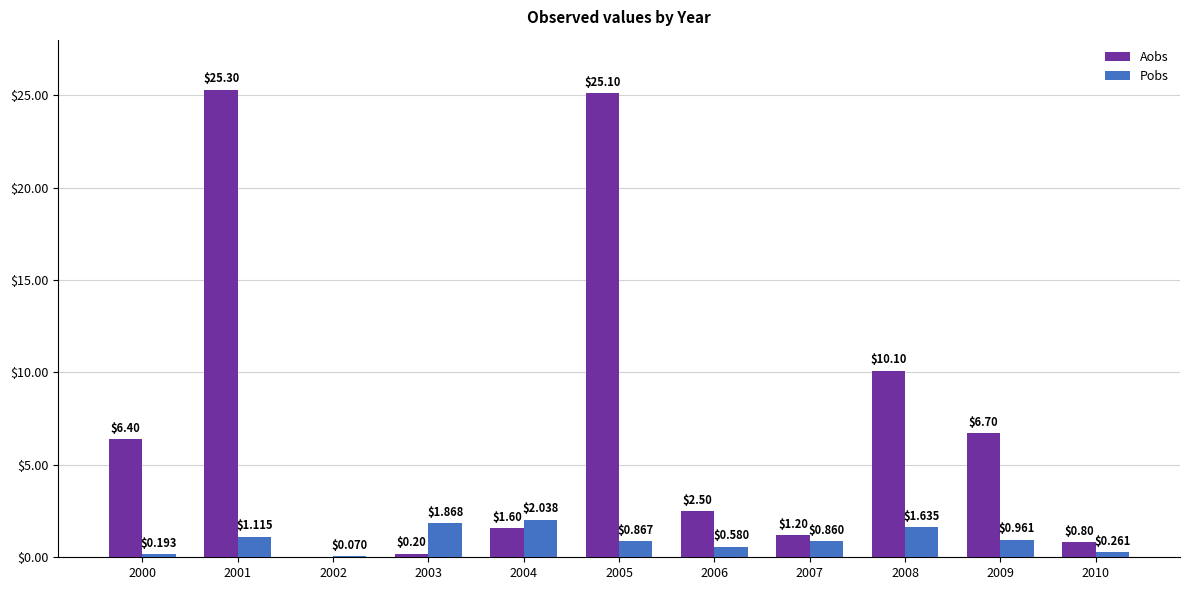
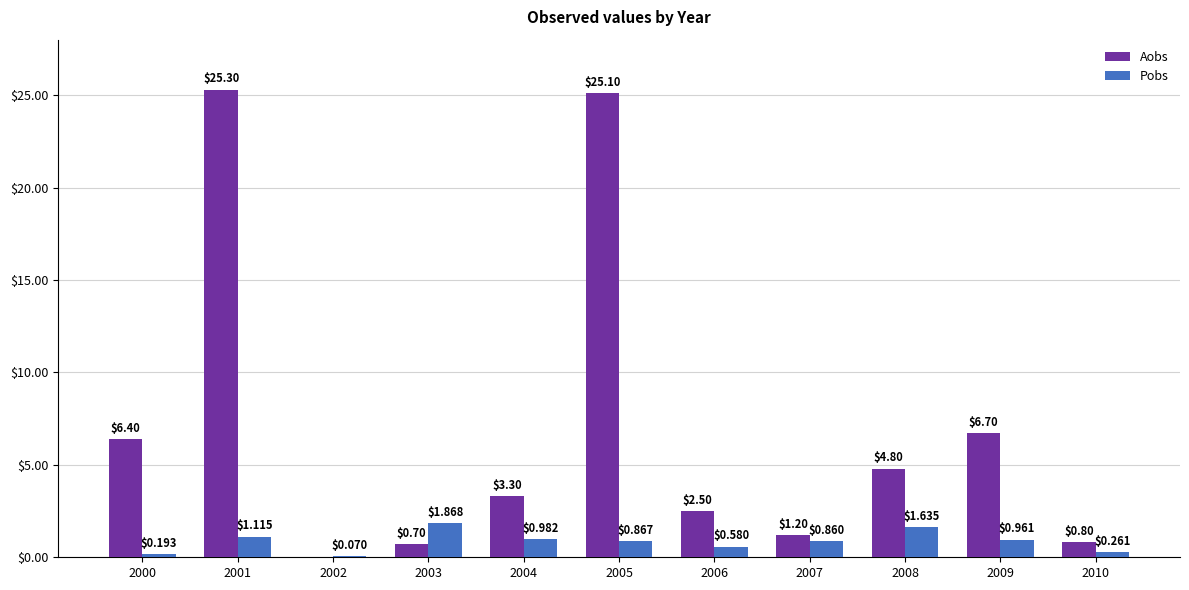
Aobs, 2003: $0.20 -> $0.70
Aobs, 2004: $1.60 -> $3.30
Pobs, 2004: $2.038 -> $0.982
Aobs, 2008: $10.10 -> $4.80
